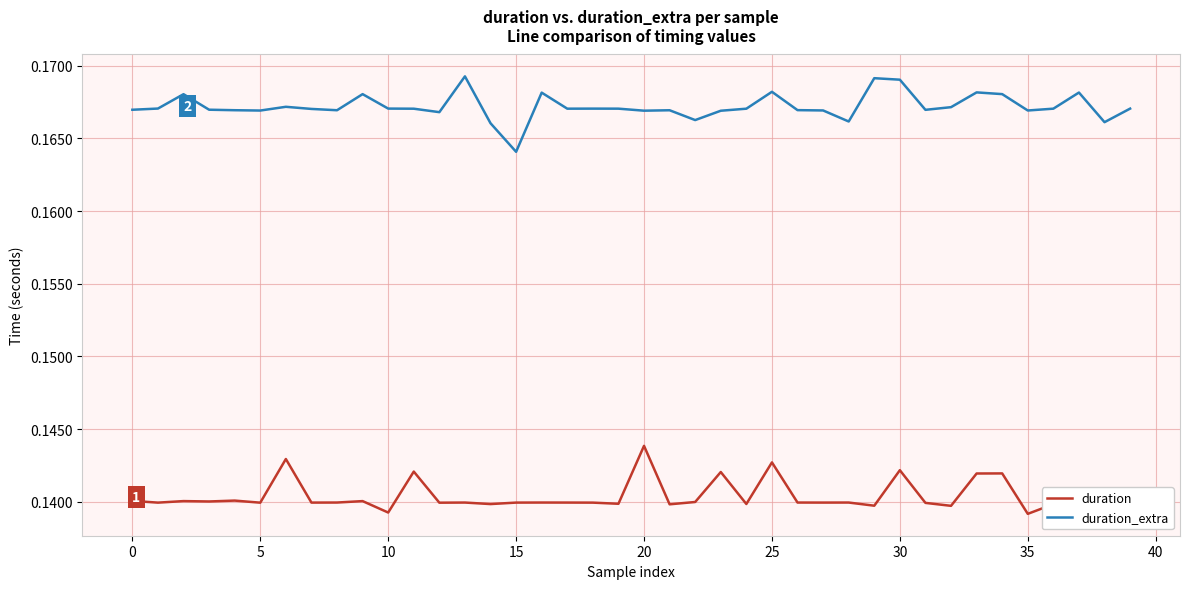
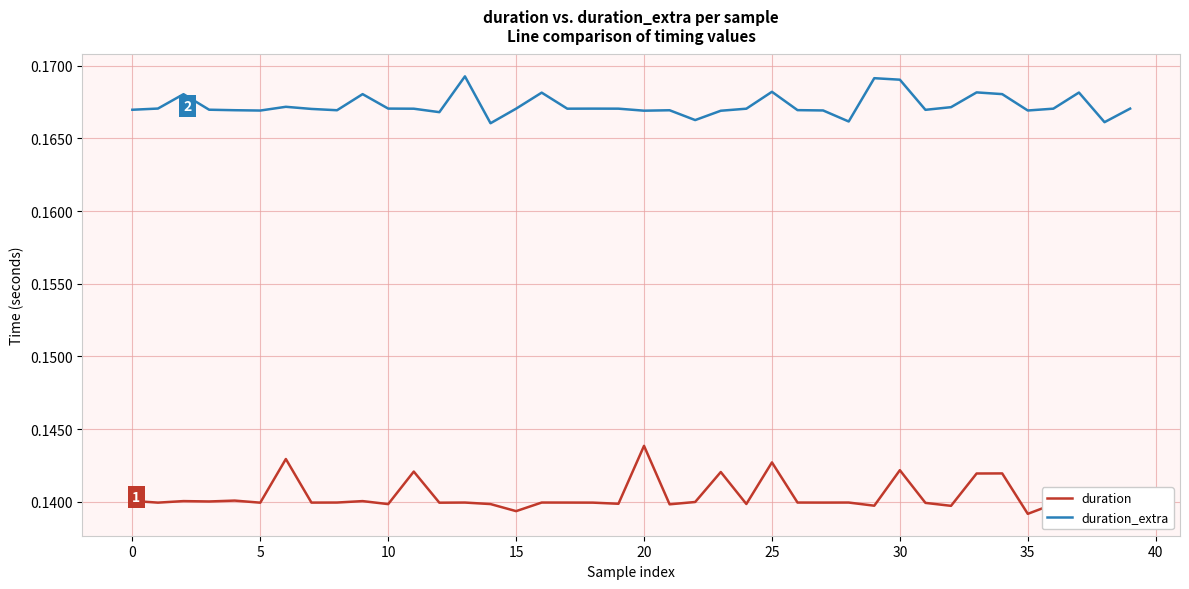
duration, 10: 0.1393 -> 0.1398
duration, 15: 0.1399 -> 0.1394
duration_extra, 15: 0.1641 -> 0.1670
